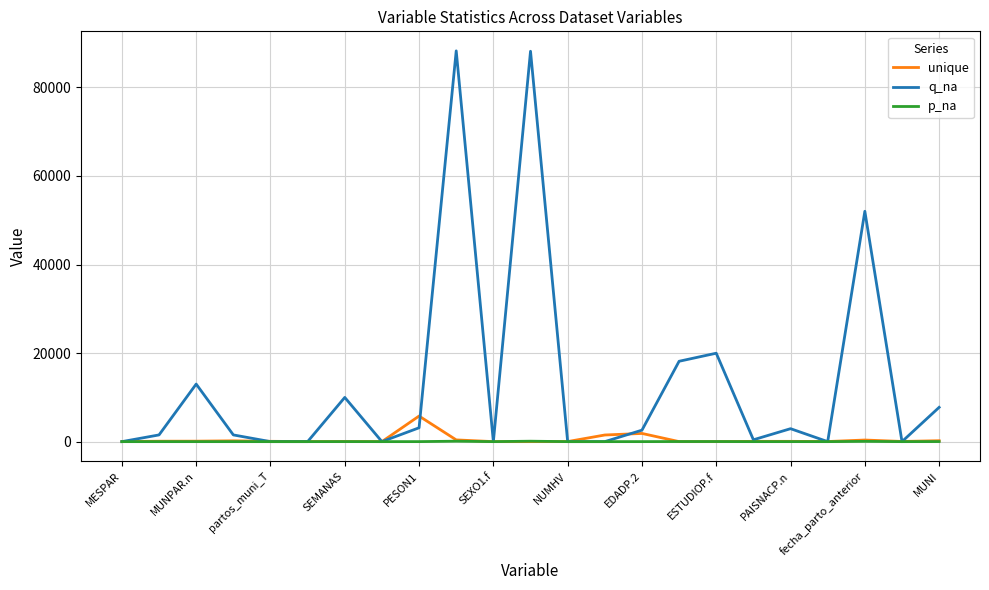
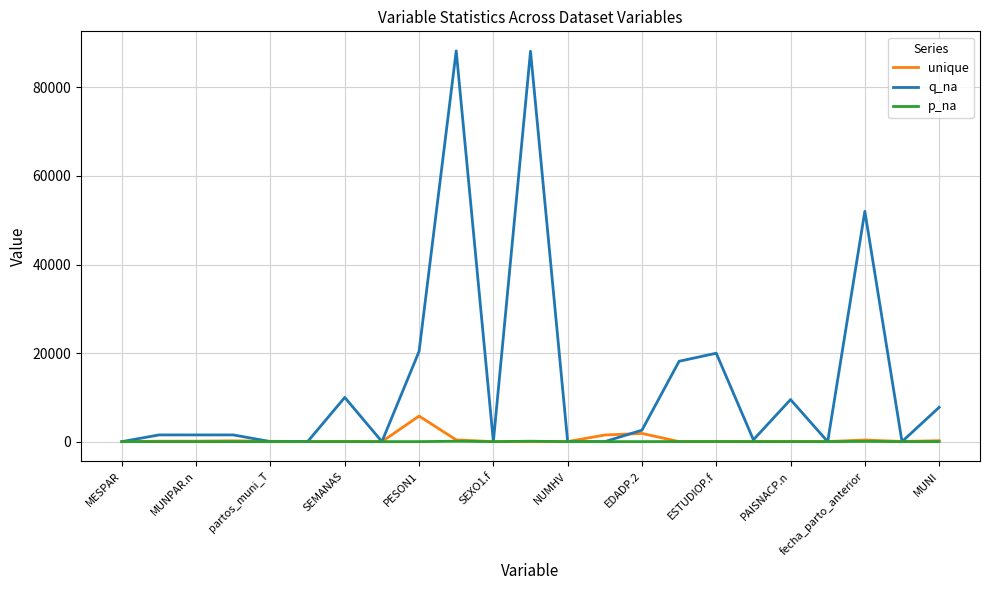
q_na, MUNPAR.n: 13000 -> 2000
q_na, PESON1: 3000 -> 20000
q_na, PAISNACP.n: 3000 -> 10000
